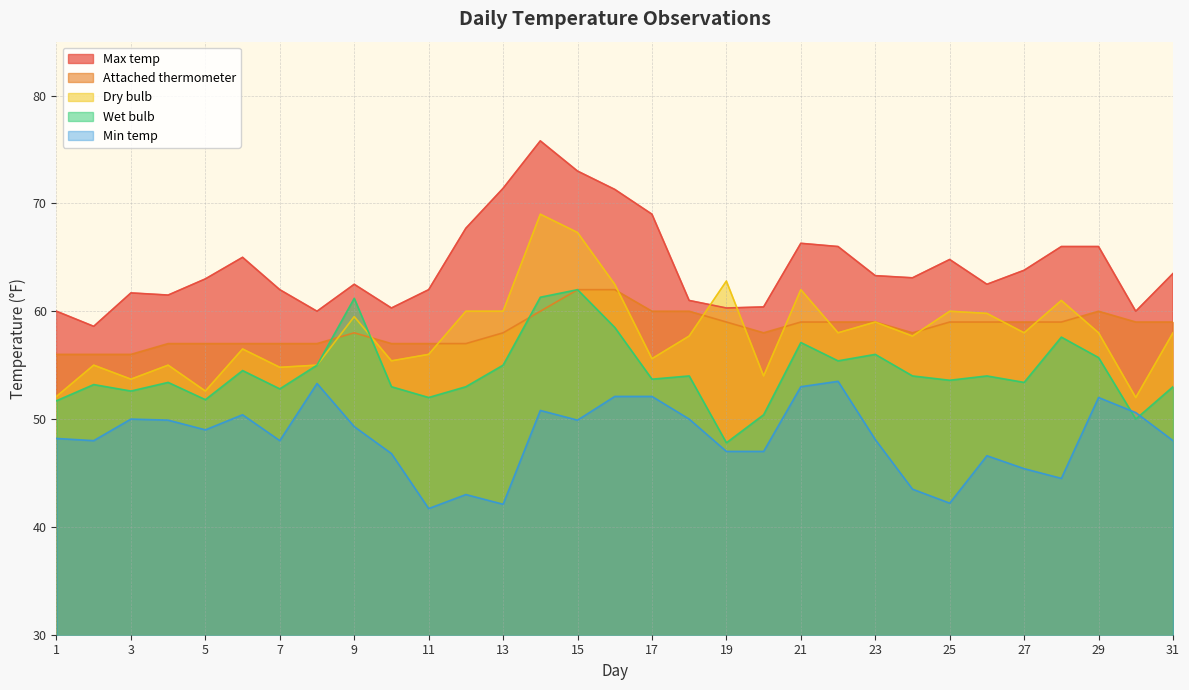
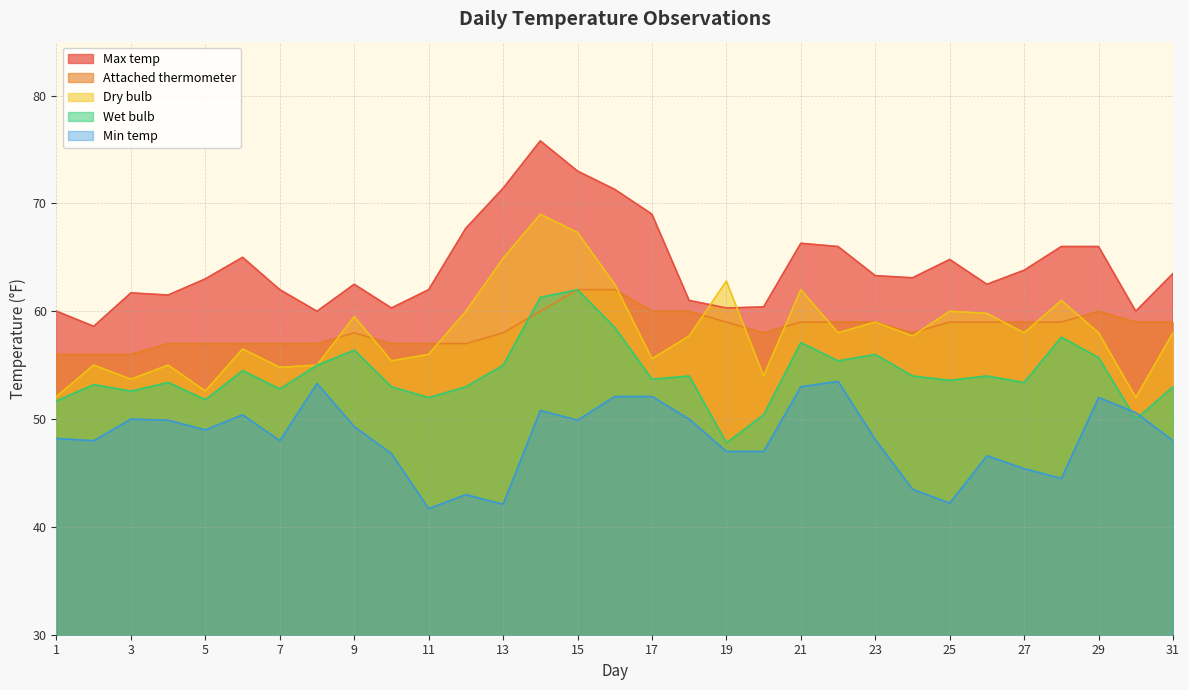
Wet bulb, 9: 61.2 -> 56.4
Dry bulb, 13: 60.0 -> 64.9
